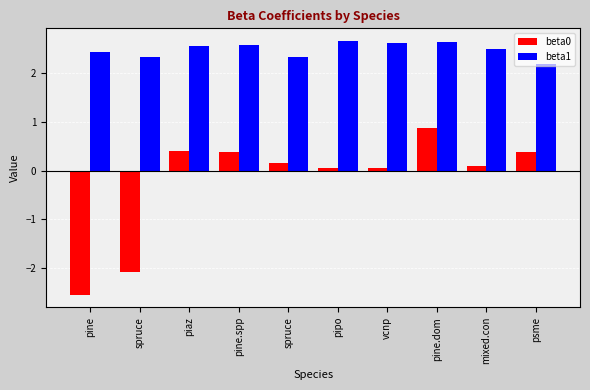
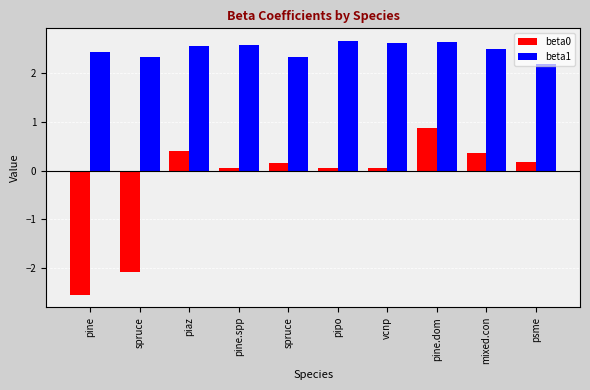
beta0, pine.spp: 0.4 -> 0.1
beta0, mixed.con: 0.1 -> 0.4
beta0, psme: 0.4 -> 0.2
